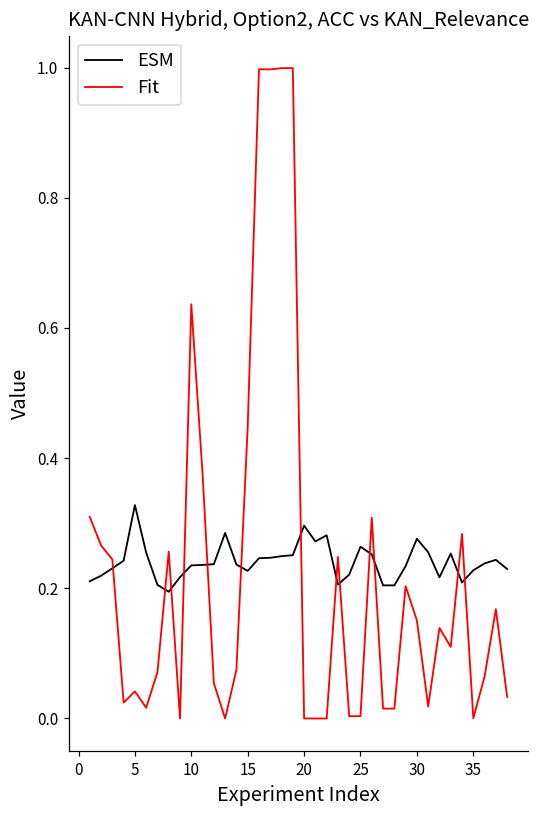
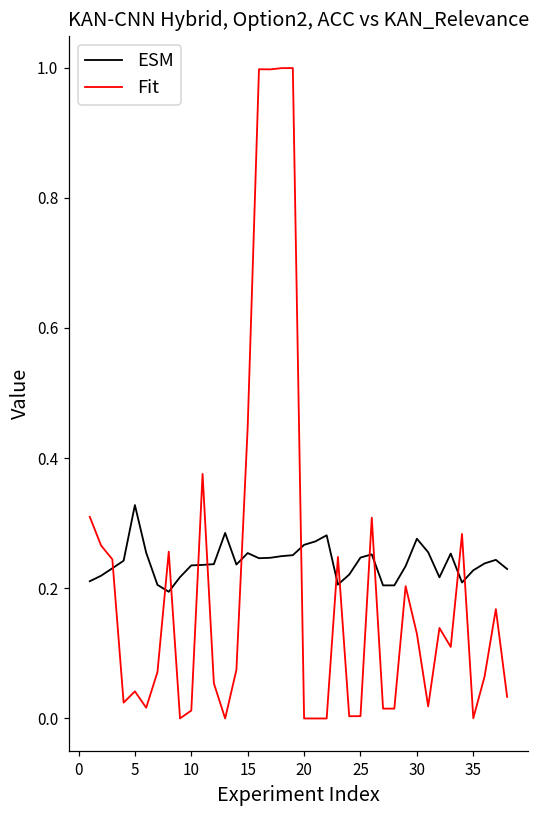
Fit, 10: 0.64 -> 0.01
ESM, 15: 0.23 -> 0.25
ESM, 20: 0.30 -> 0.27
ESM, 25: 0.26 -> 0.25
Fit, 30: 0.15 -> 0.13
